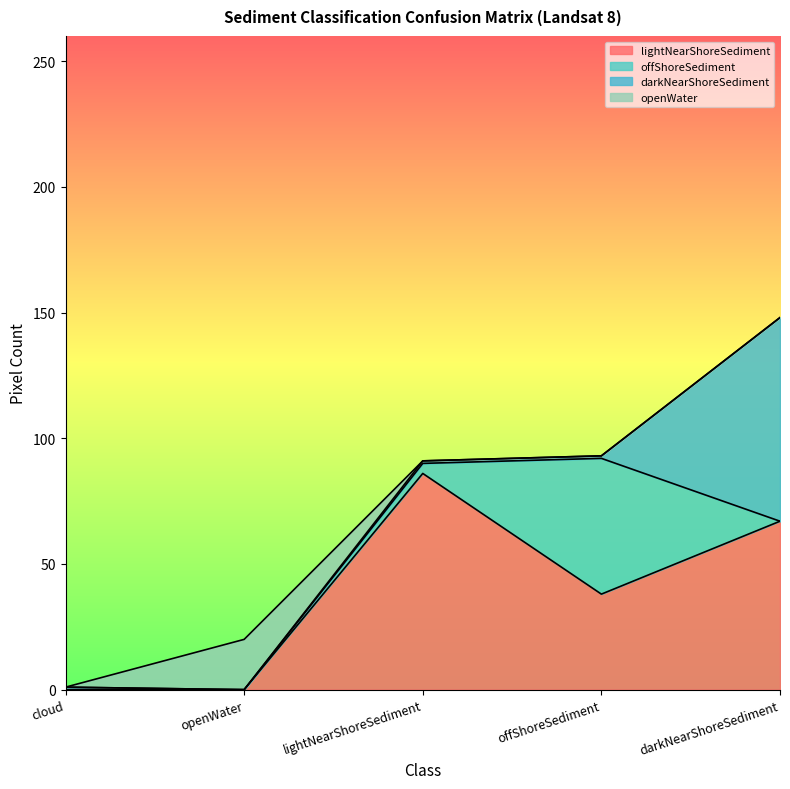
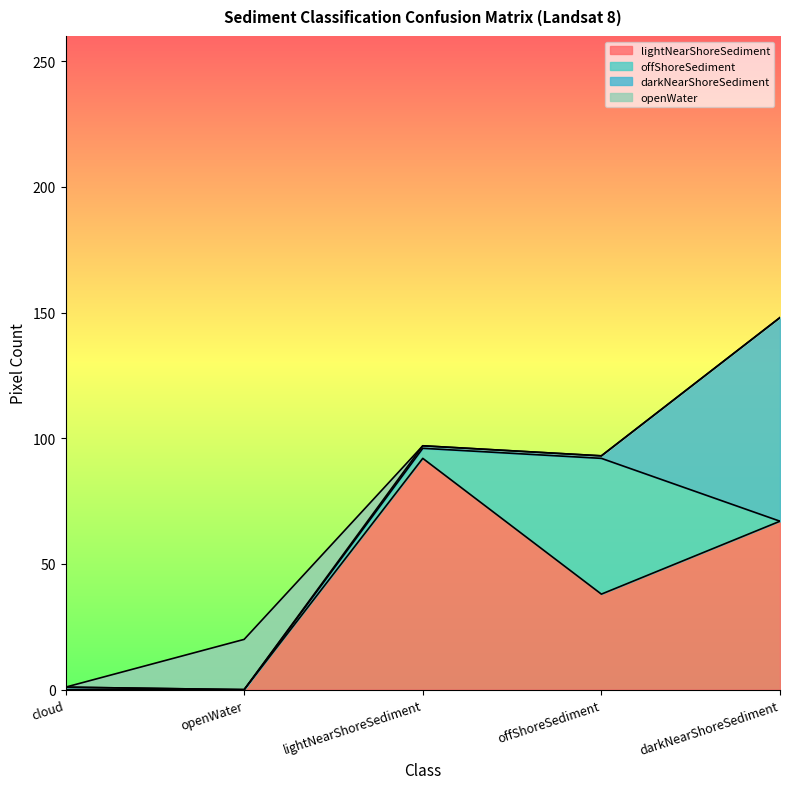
lightNearShoreSediment, lightNearShoreSediment: 86 -> 92
